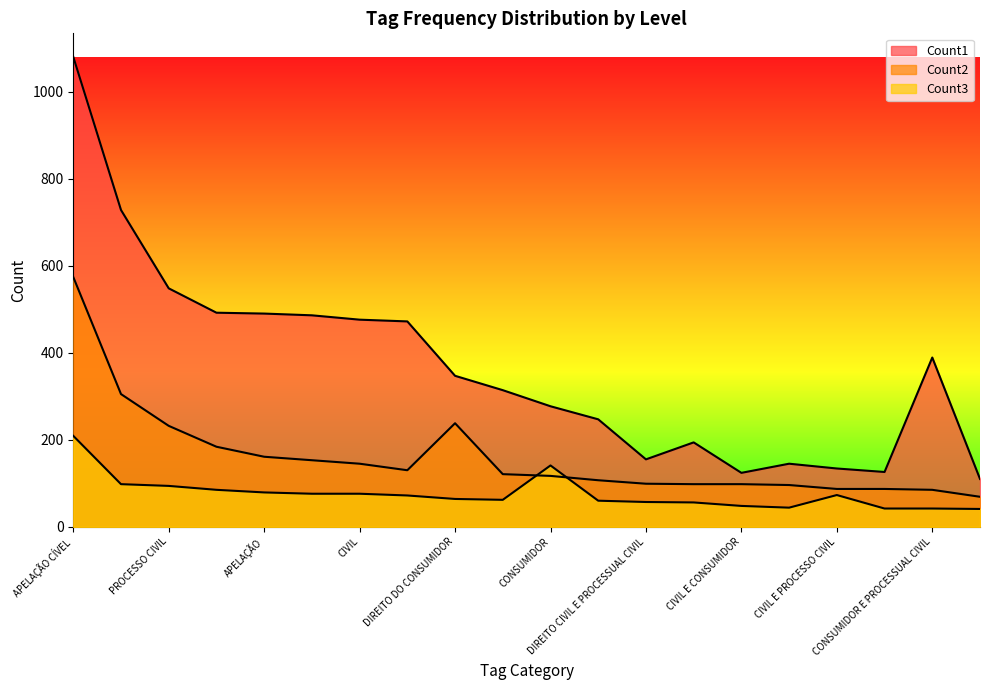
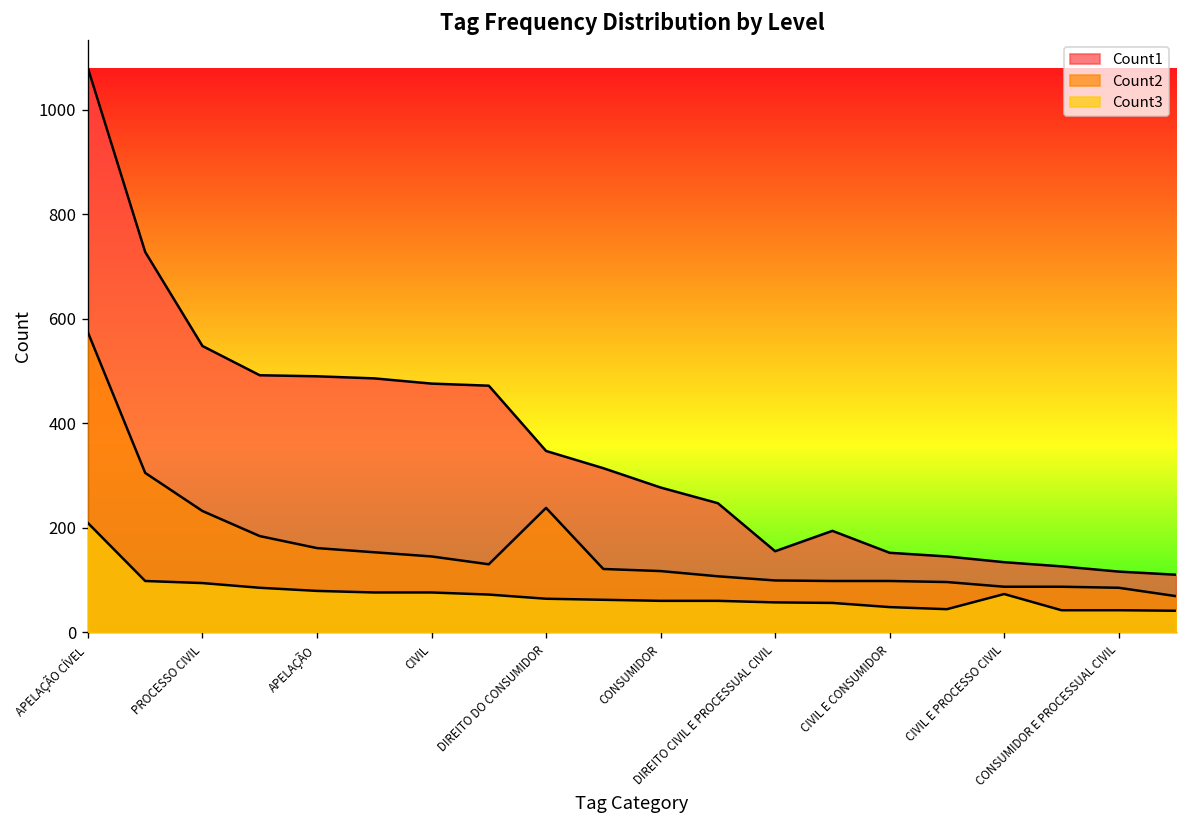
Count3, CONSUMIDOR: 140 -> 60
Count1, CIVIL E CONSUMIDOR: 120 -> 150
Count1, CONSUMIDOR E PROCESSUAL CIVIL: 390 -> 120
